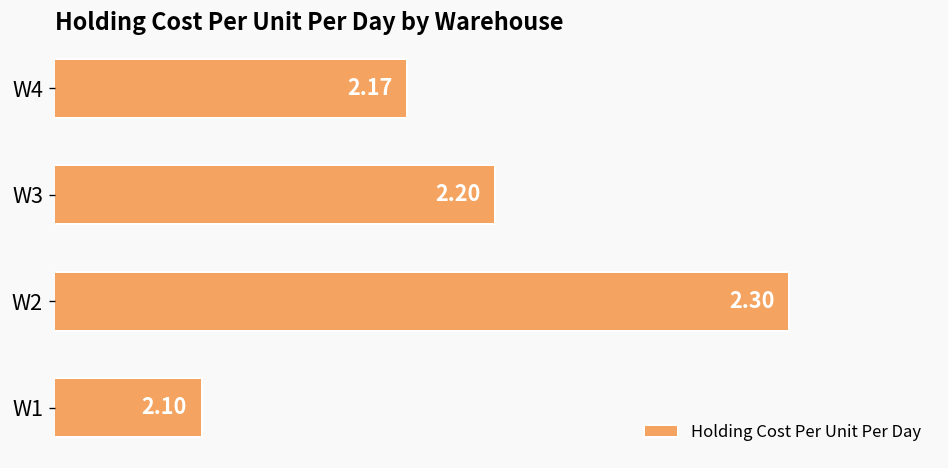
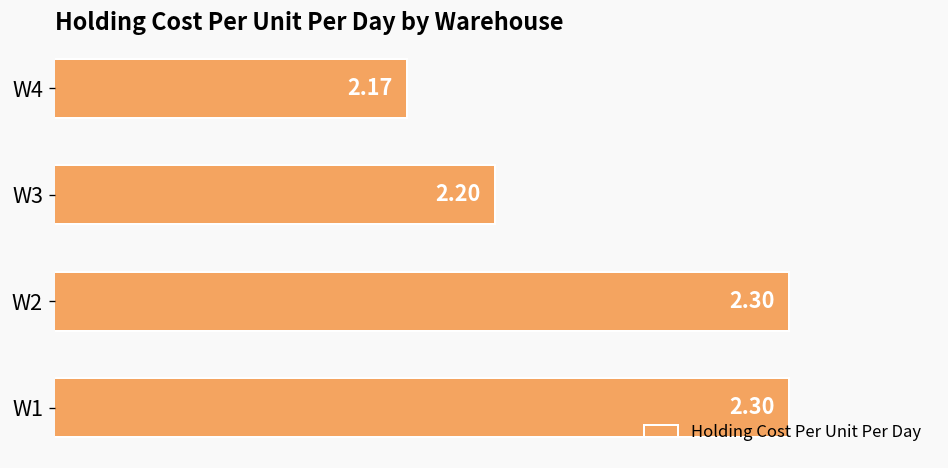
W1: 2.10 -> 2.30
